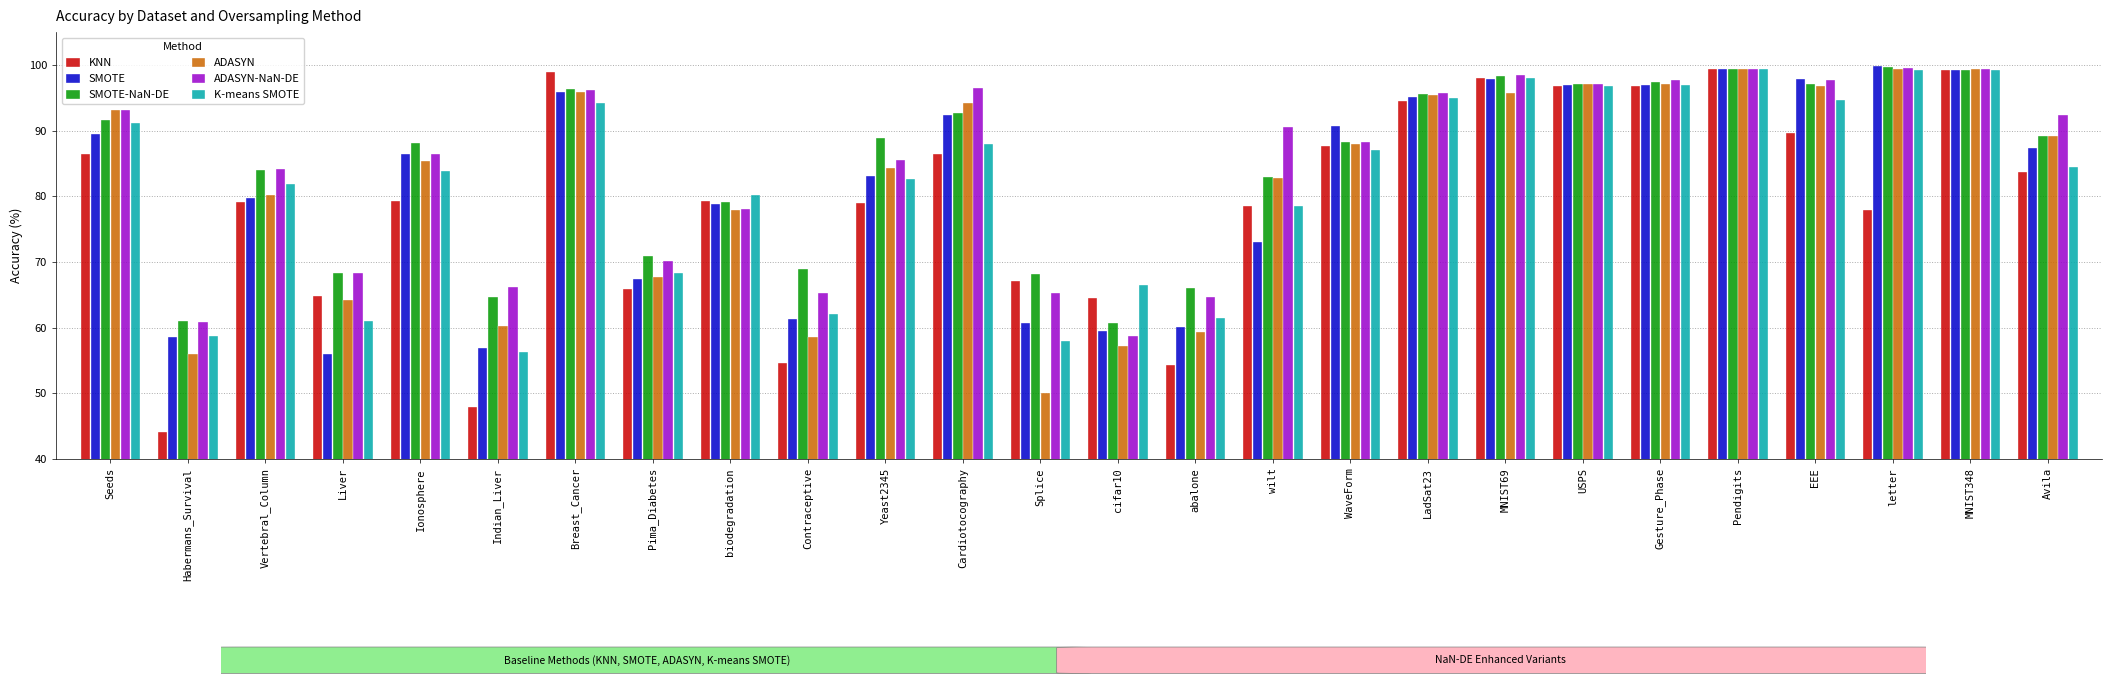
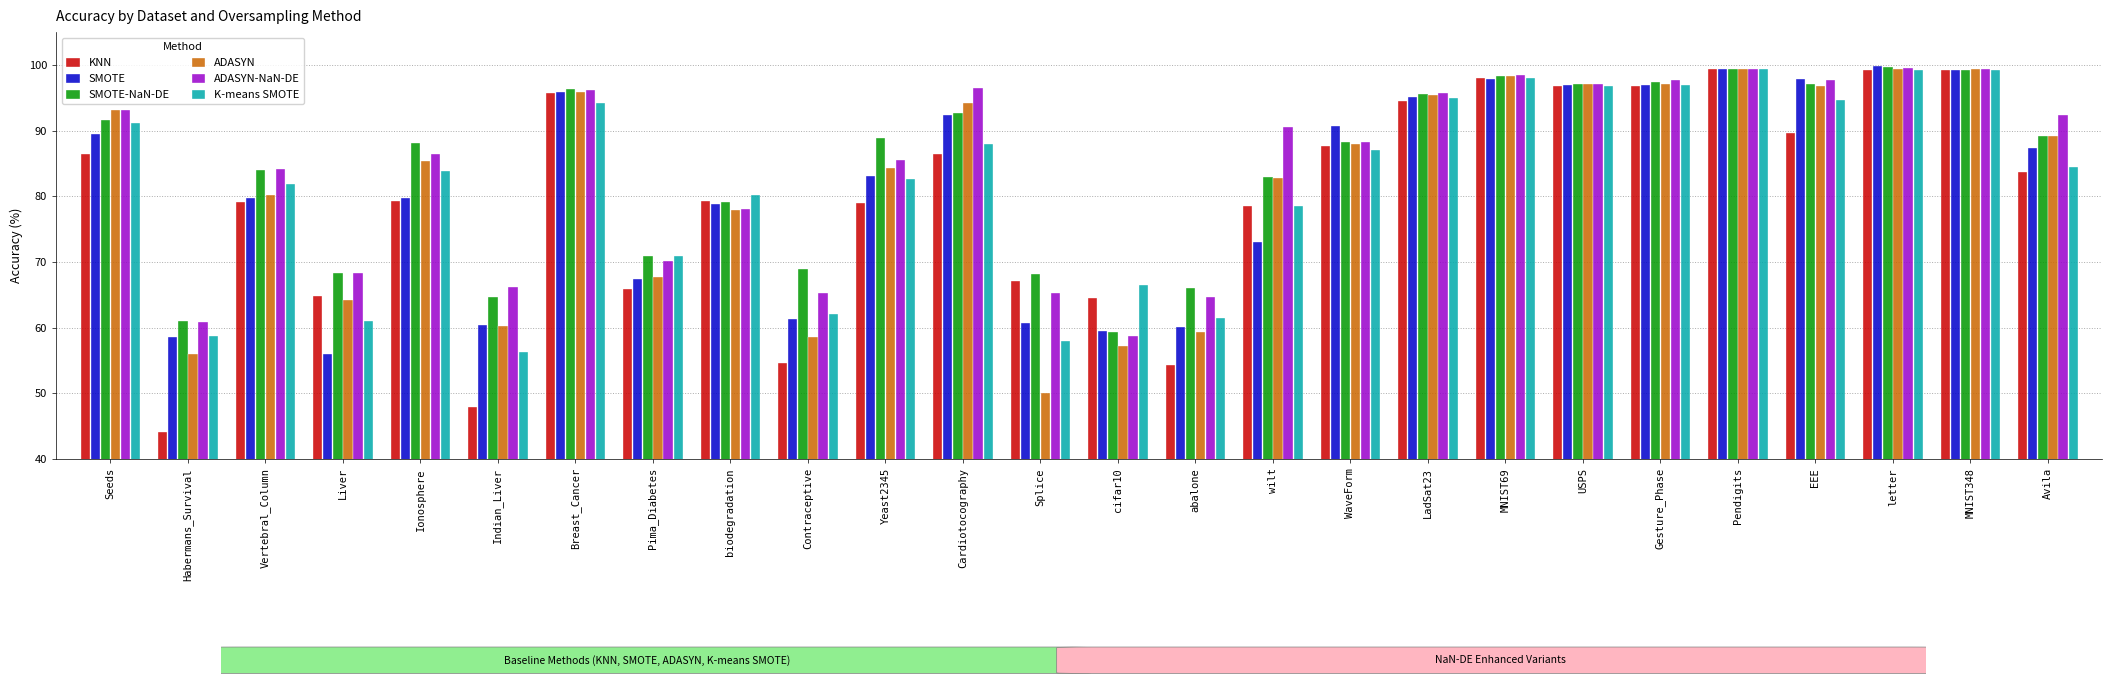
SMOTE, Ionosphere: 86 -> 80
SMOTE, Indian_Liver: 57 -> 60
KNN, Breast_Cancer: 99 -> 96
K-means SMOTE, Pima_Diabetes: 68 -> 71
SMOTE-NaN-DE, cifar10: 61 -> 59
ADASYN, MNIST69: 96 -> 98
KNN, letter: 78 -> 99
